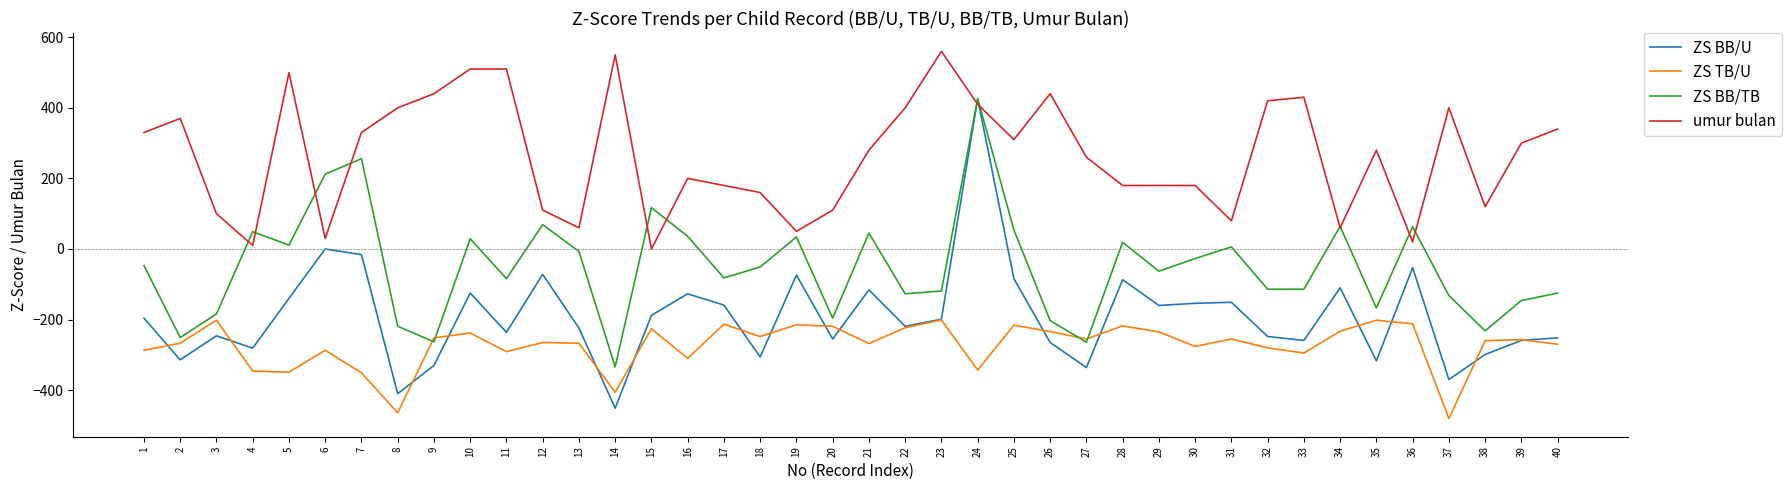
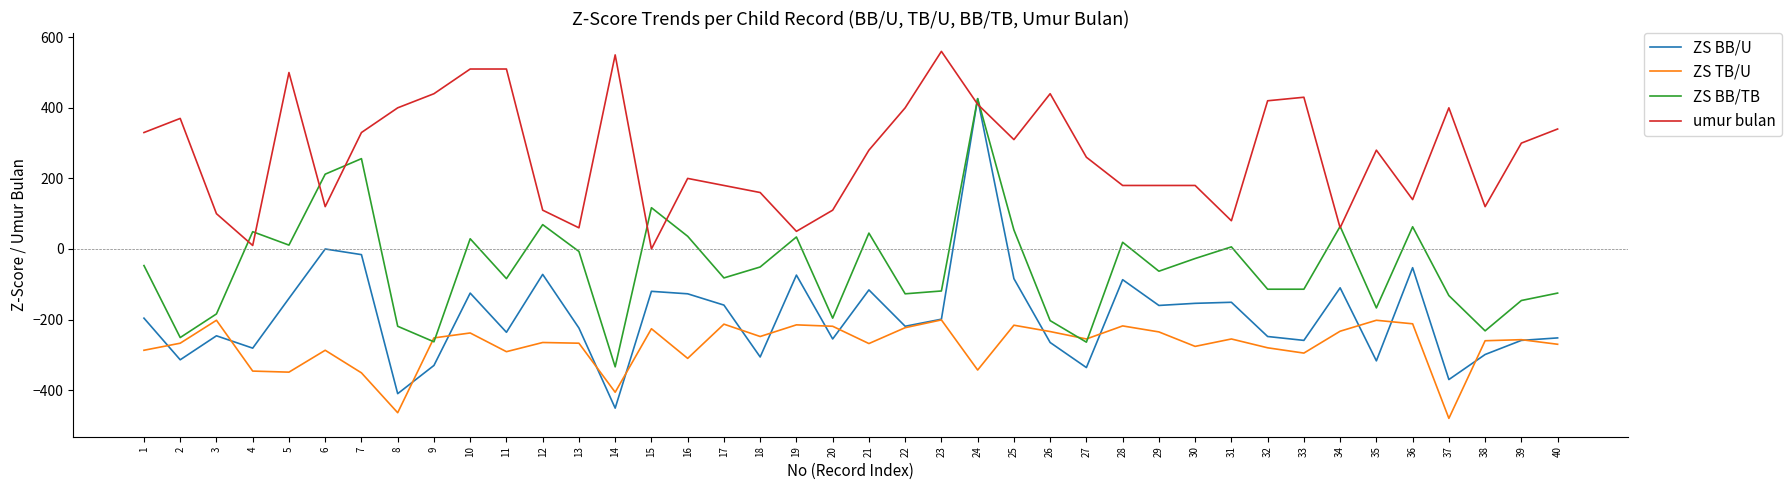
umur bulan, 6: 30 -> 120
ZS BB/U, 15: -190 -> -120
umur bulan, 36: 20 -> 140
